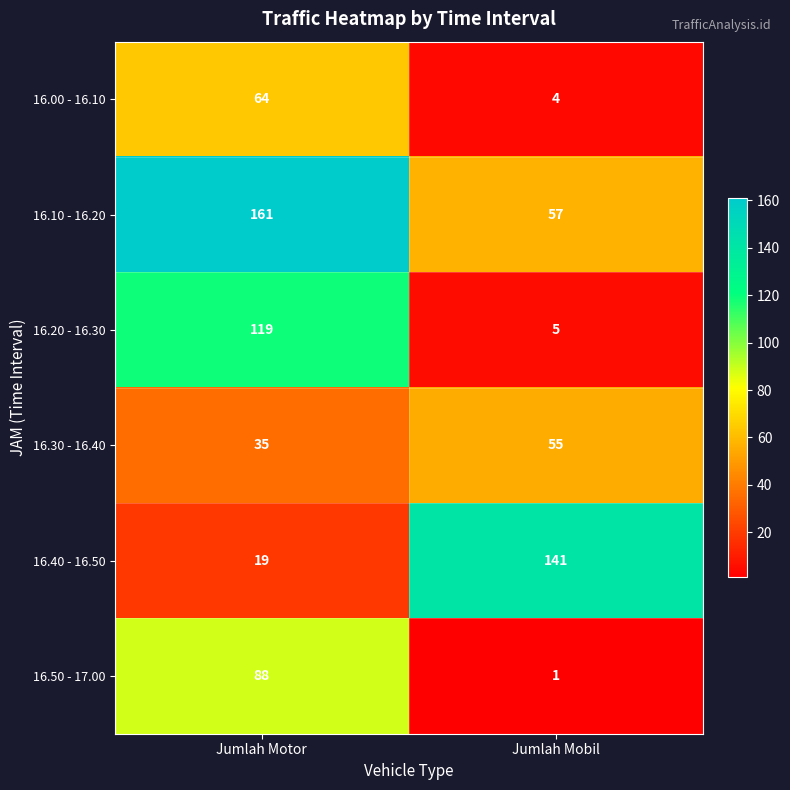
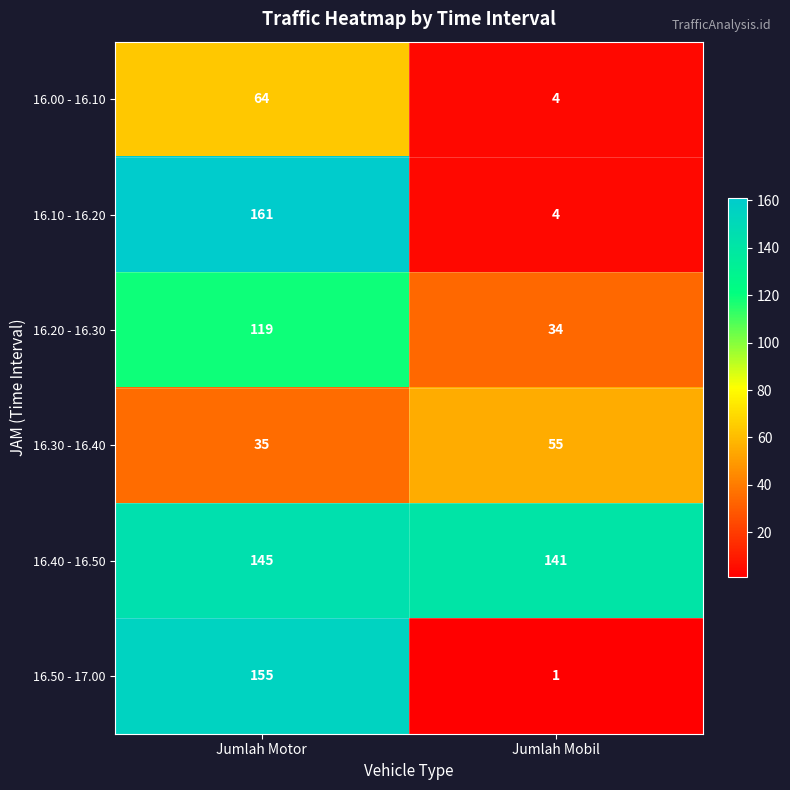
16.10 - 16.20, Jumlah Mobil: 57 -> 4
16.20 - 16.30, Jumlah Mobil: 5 -> 34
16.40 - 16.50, Jumlah Motor: 19 -> 145
16.50 - 17.00, Jumlah Motor: 88 -> 155
